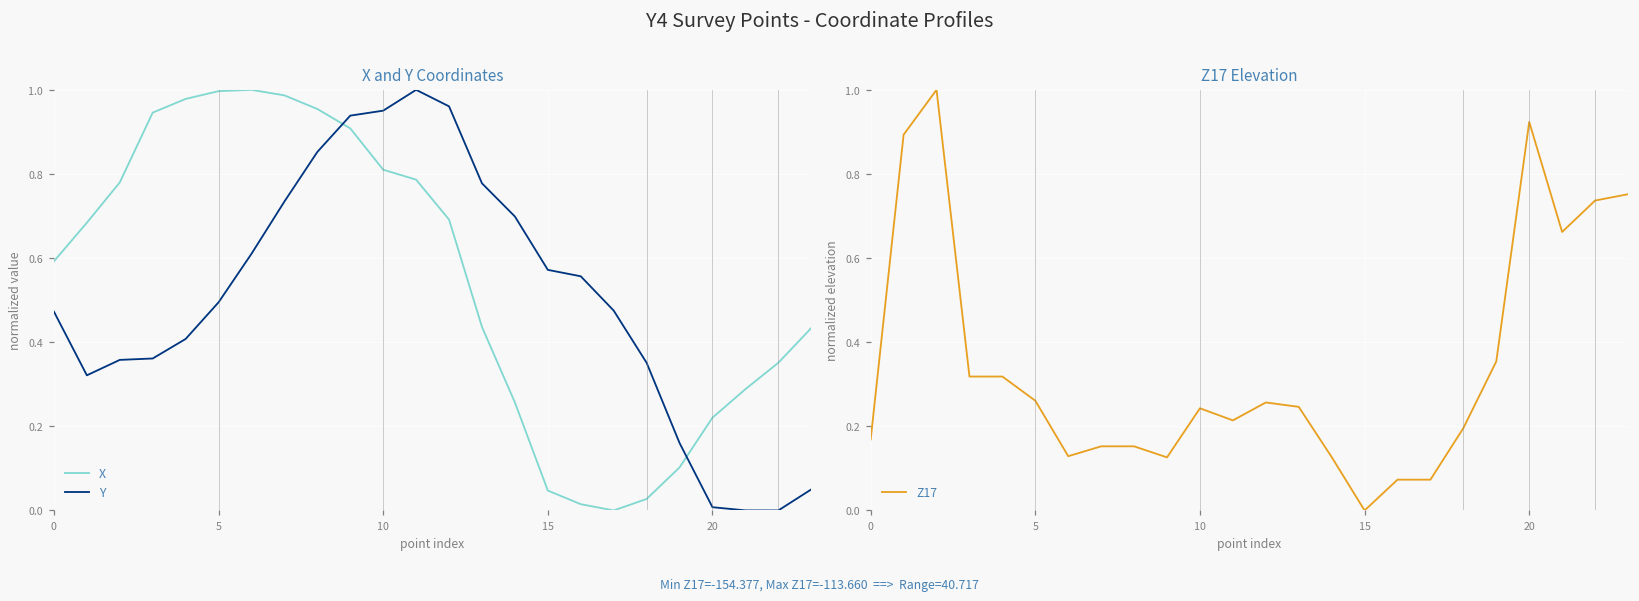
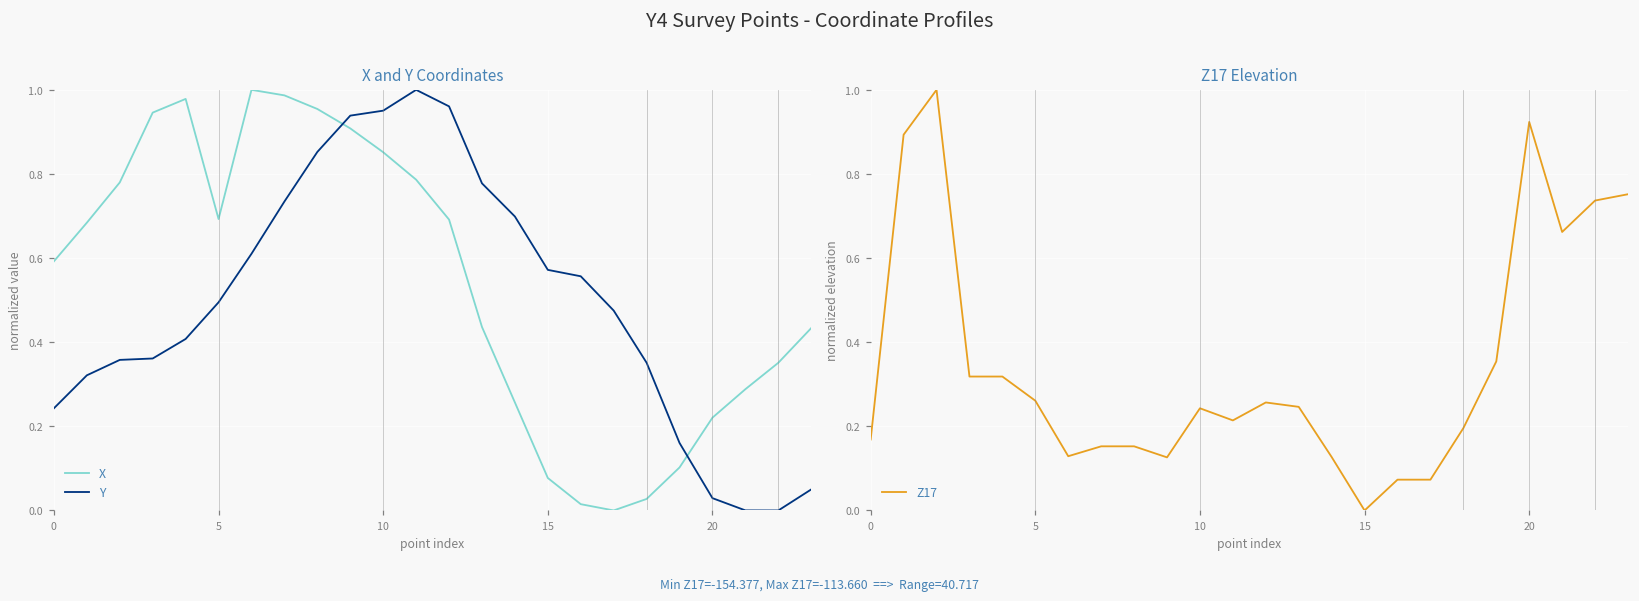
X and Y Coordinates, Y, 0: 0.47 -> 0.24
X and Y Coordinates, X, 5: 1.00 -> 0.69
X and Y Coordinates, X, 10: 0.81 -> 0.85
X and Y Coordinates, X, 15: 0.05 -> 0.08
X and Y Coordinates, Y, 20: 0.01 -> 0.03
